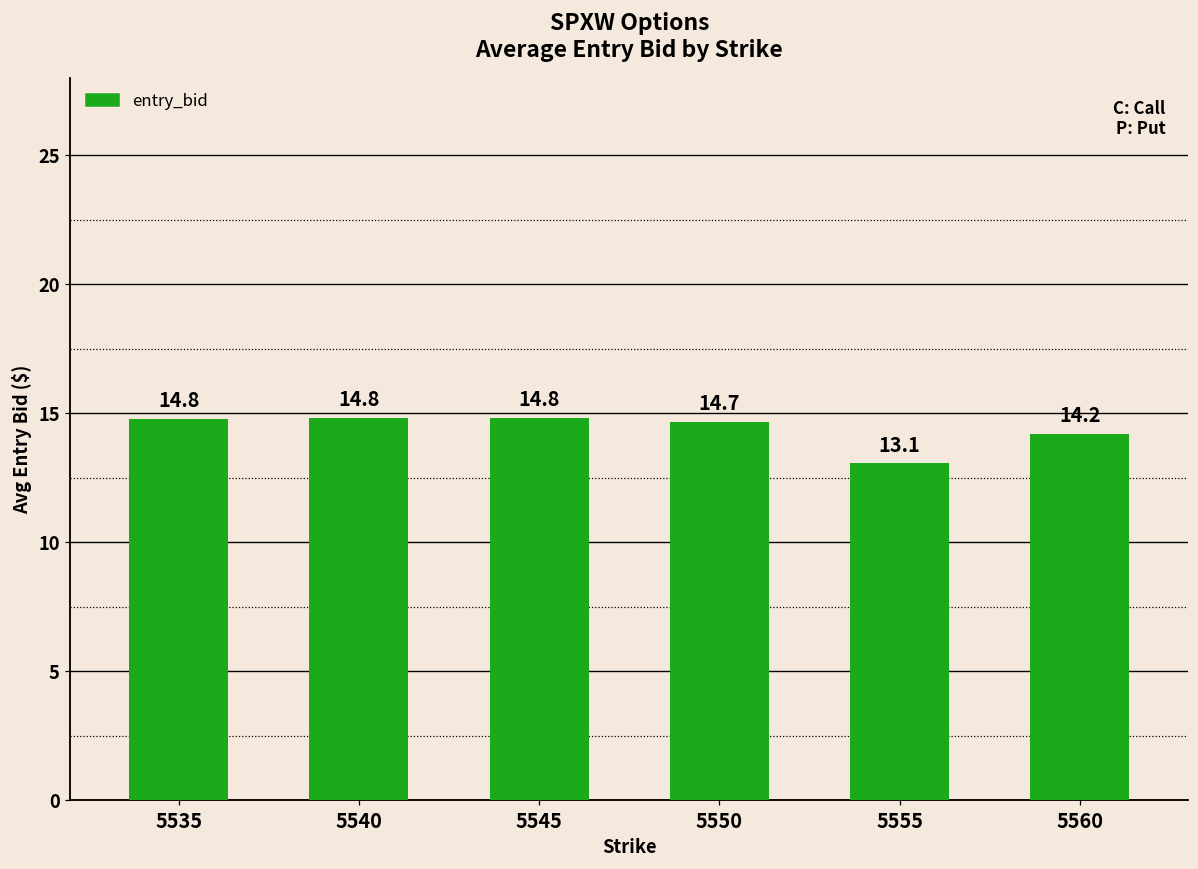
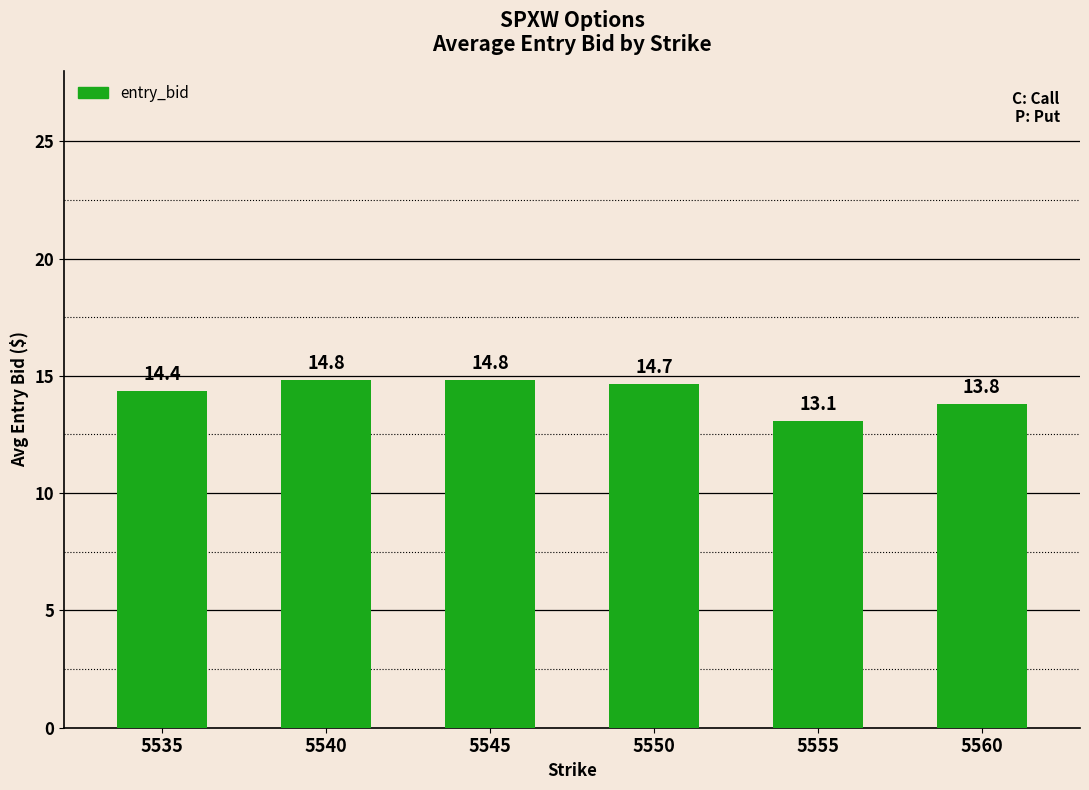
5535: 14.8 -> 14.4
5560: 14.2 -> 13.8
